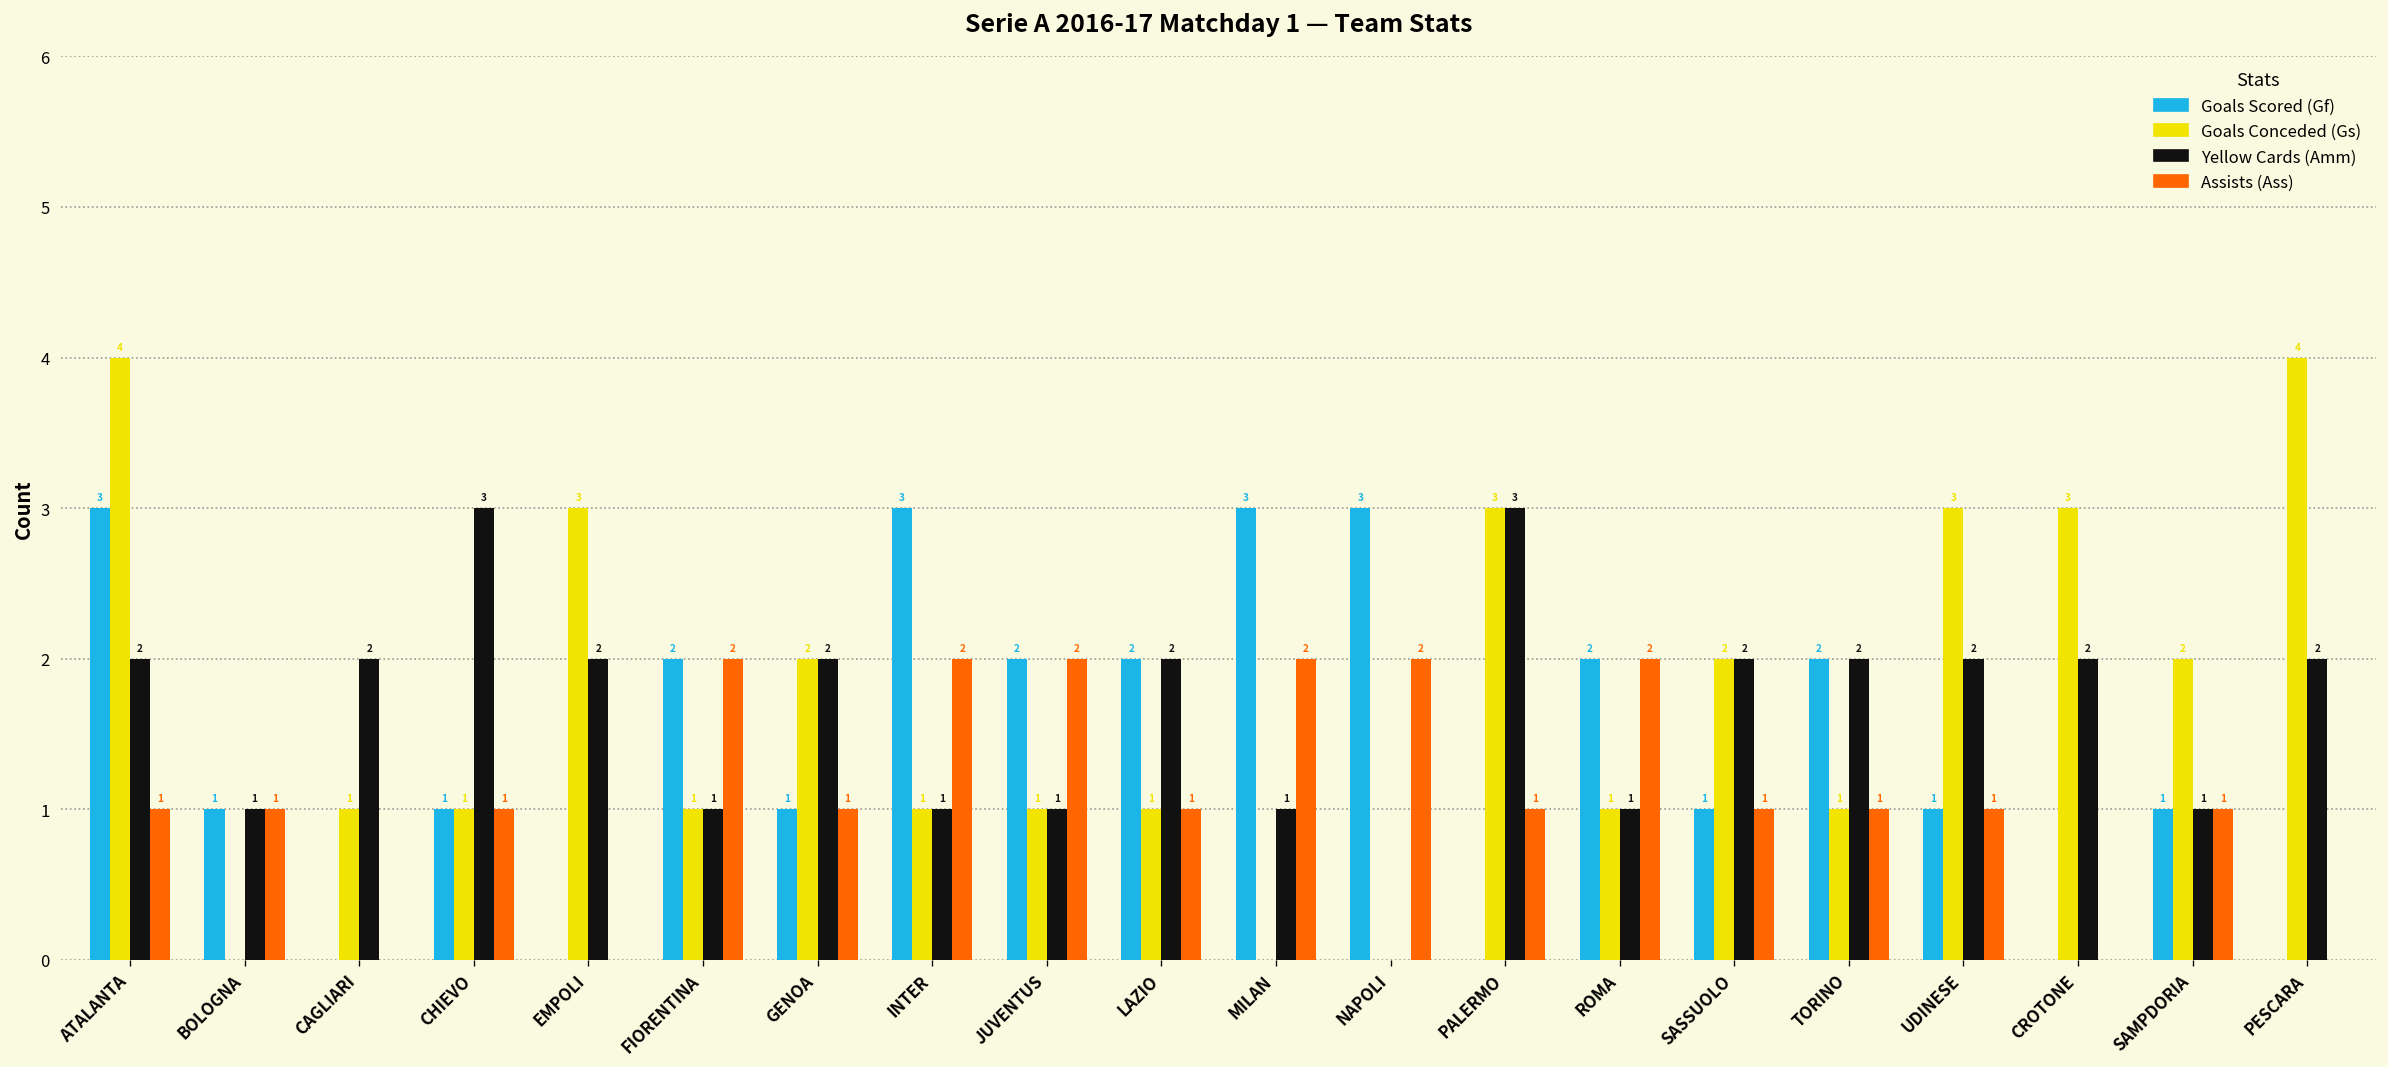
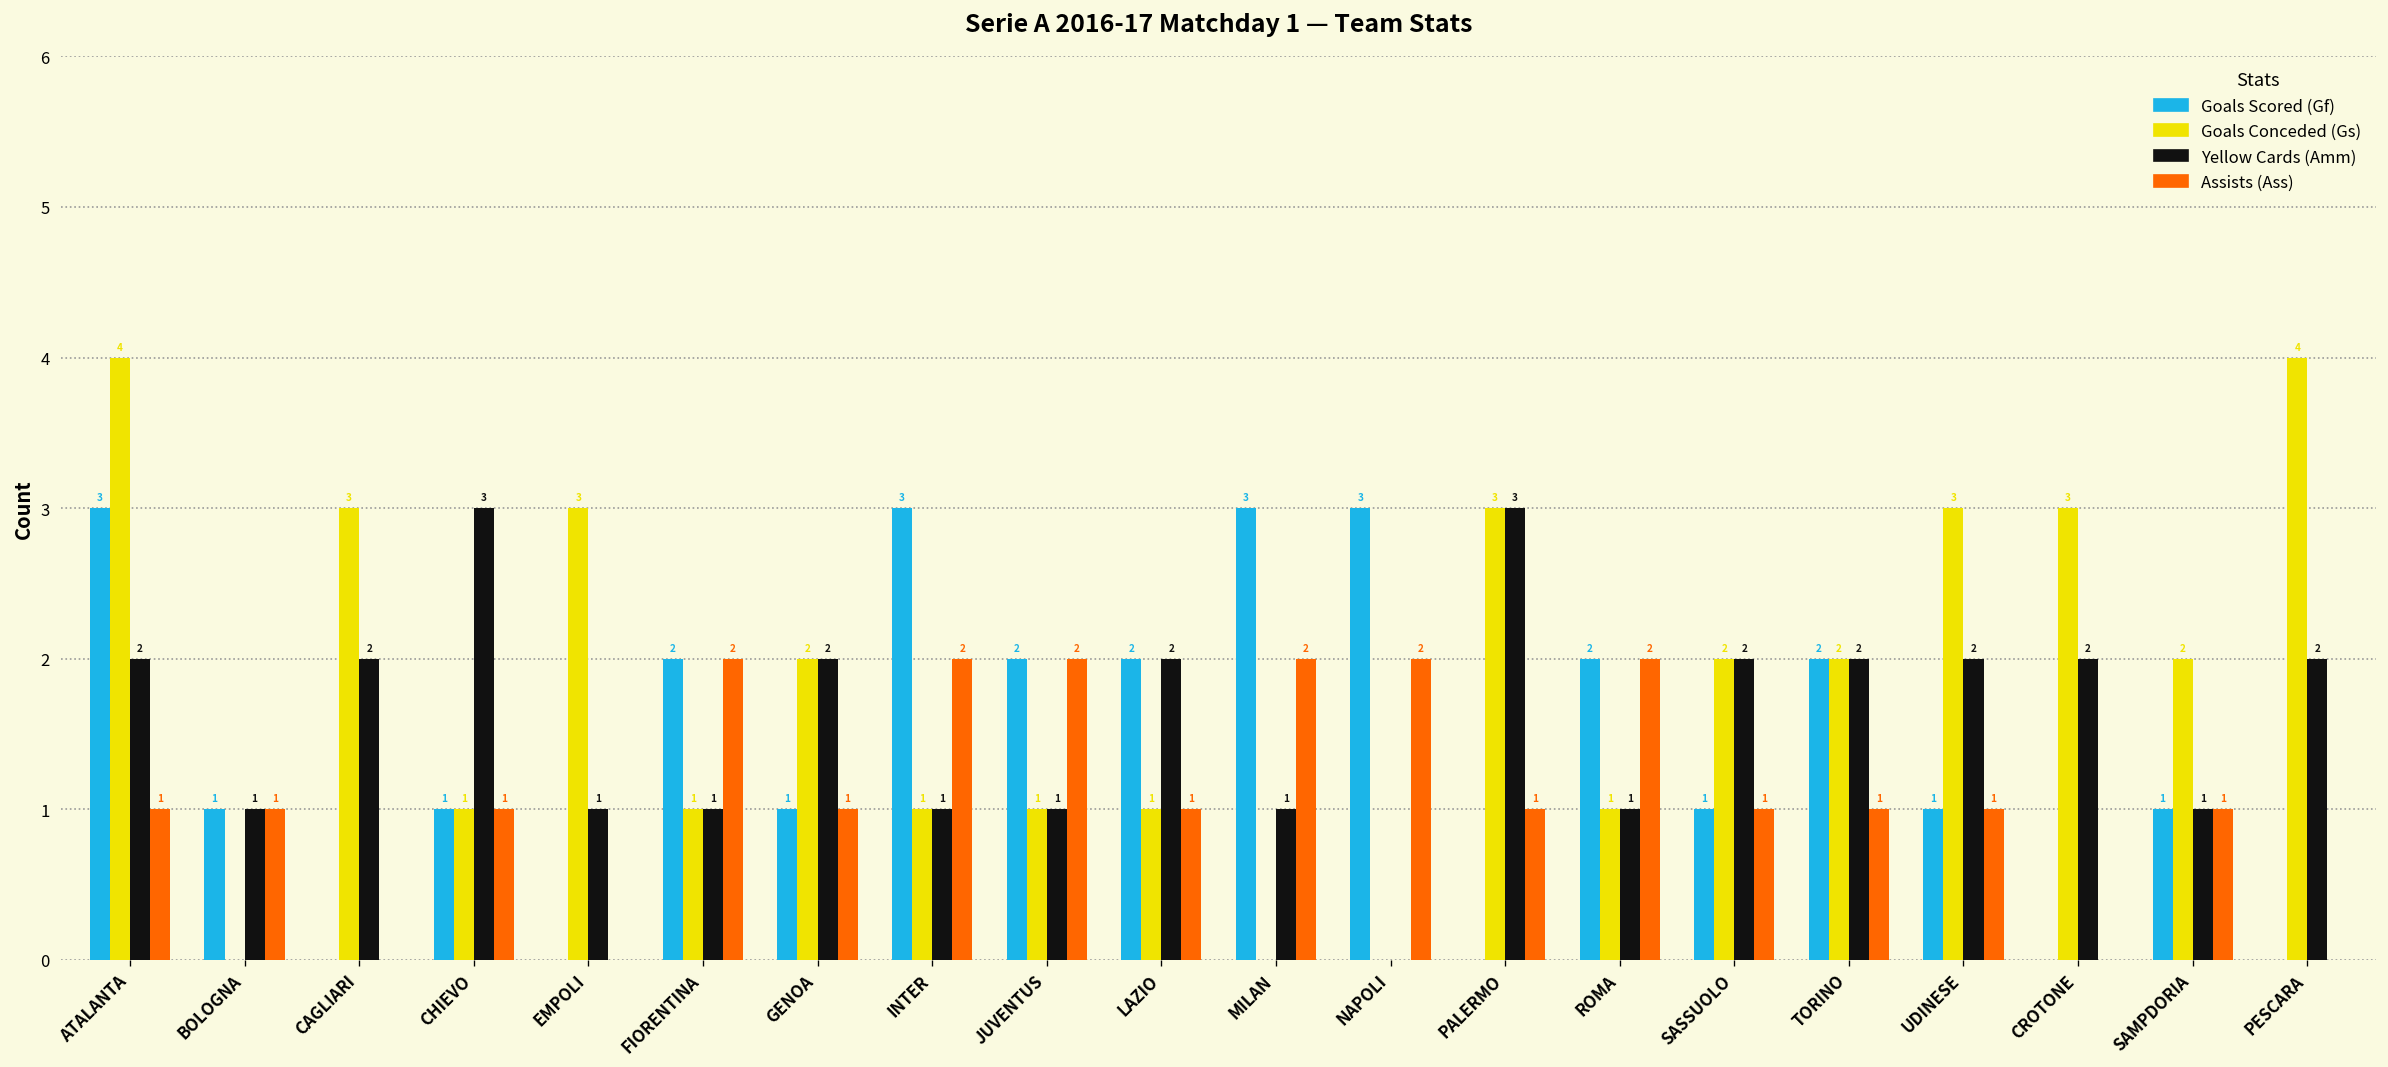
Goals Conceded (Gs), CAGLIARI: 1 -> 3
Yellow Cards (Amm), EMPOLI: 2 -> 1
Goals Conceded (Gs), TORINO: 1 -> 2
